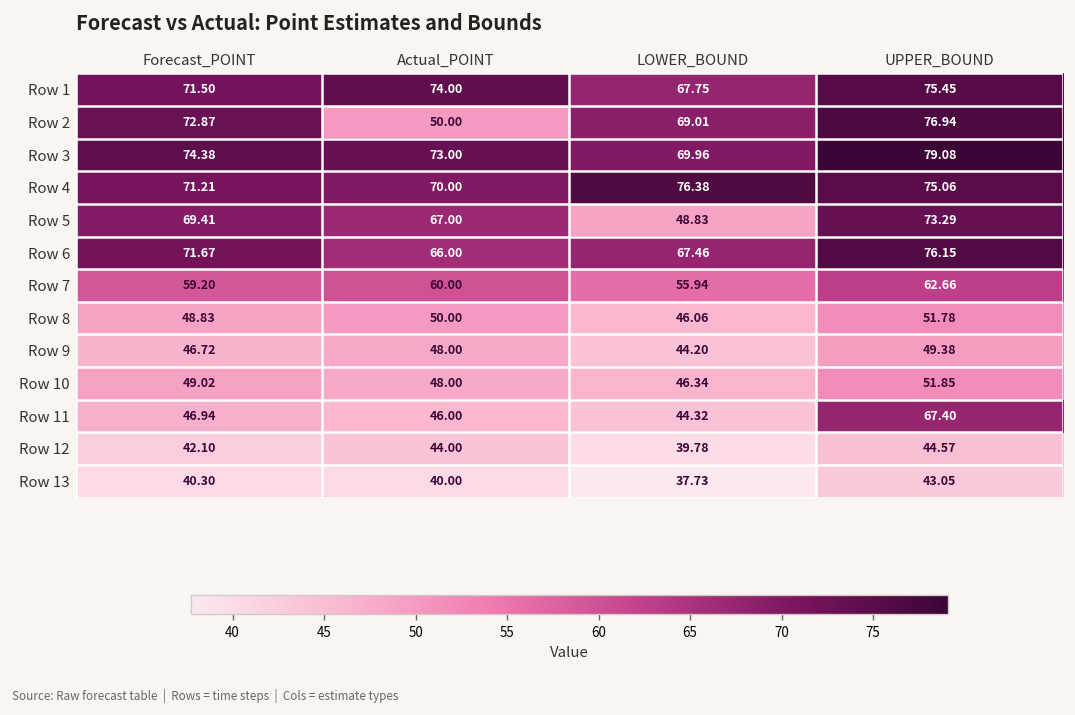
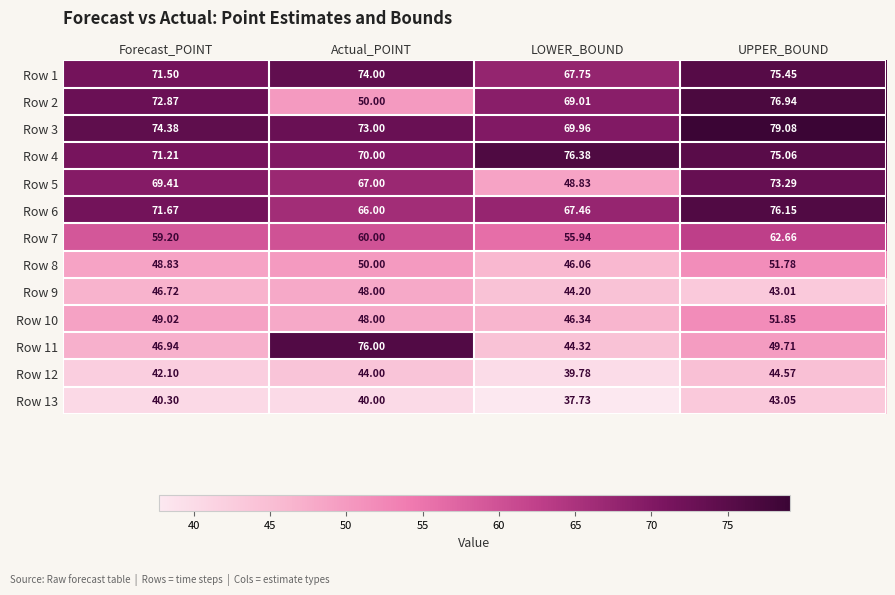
Row 9, UPPER_BOUND: 49.38 -> 43.01
Row 11, Actual_POINT: 46.00 -> 76.00
Row 11, UPPER_BOUND: 67.40 -> 49.71
